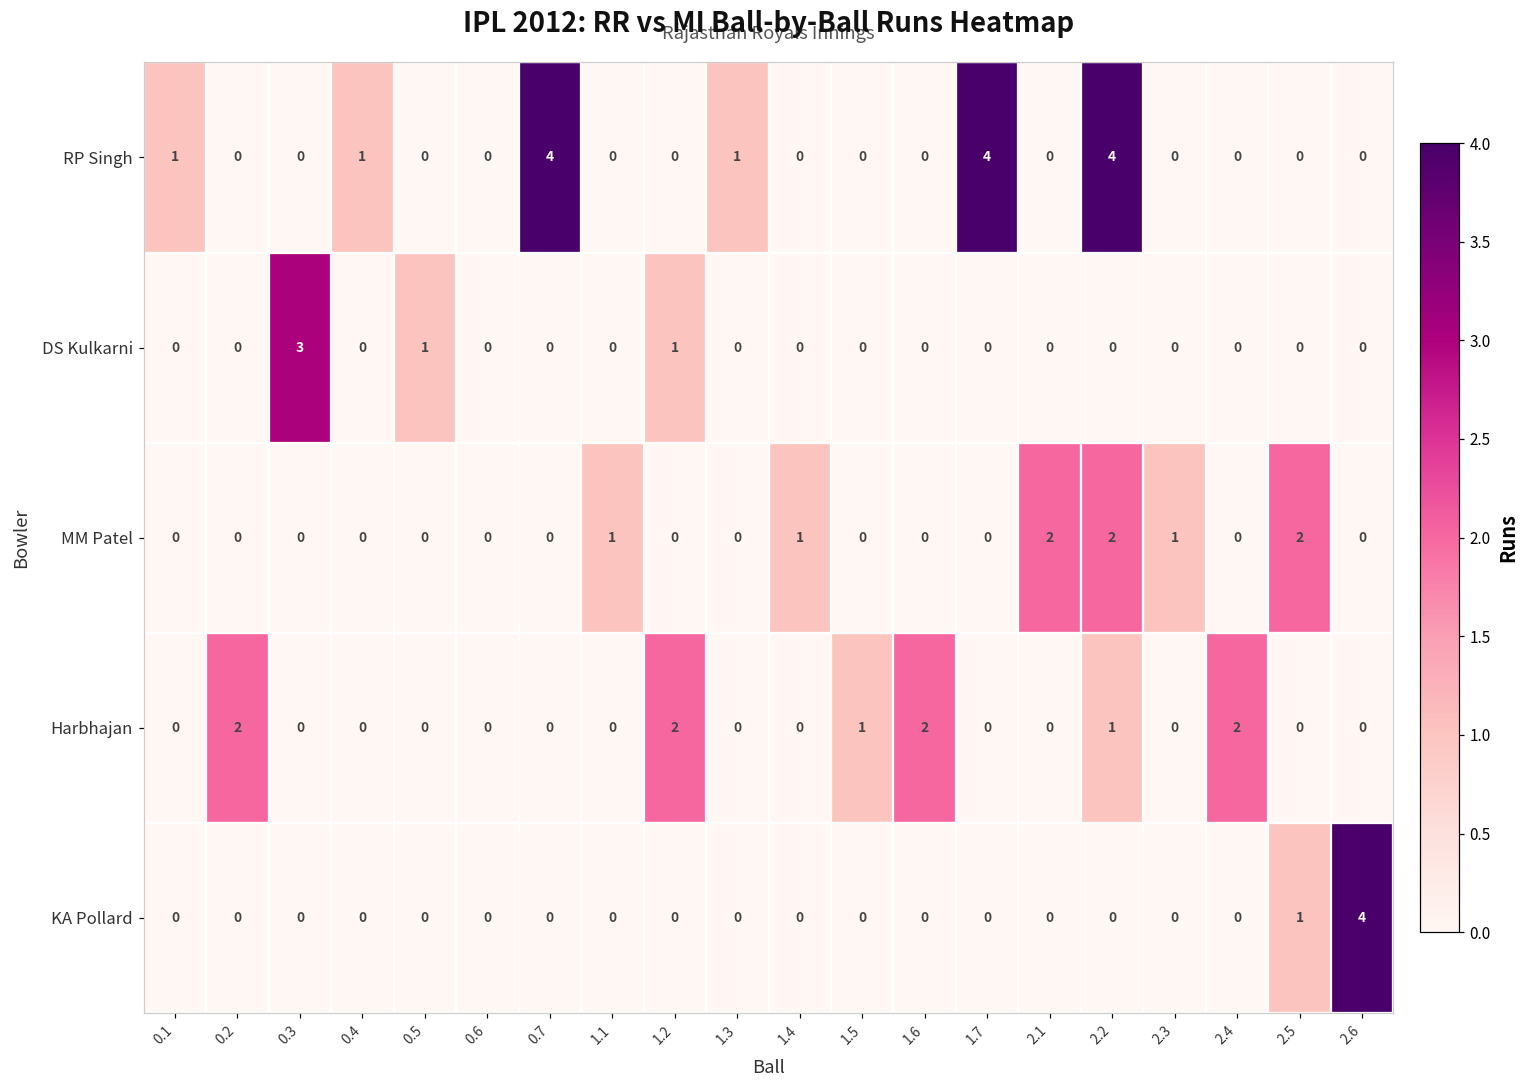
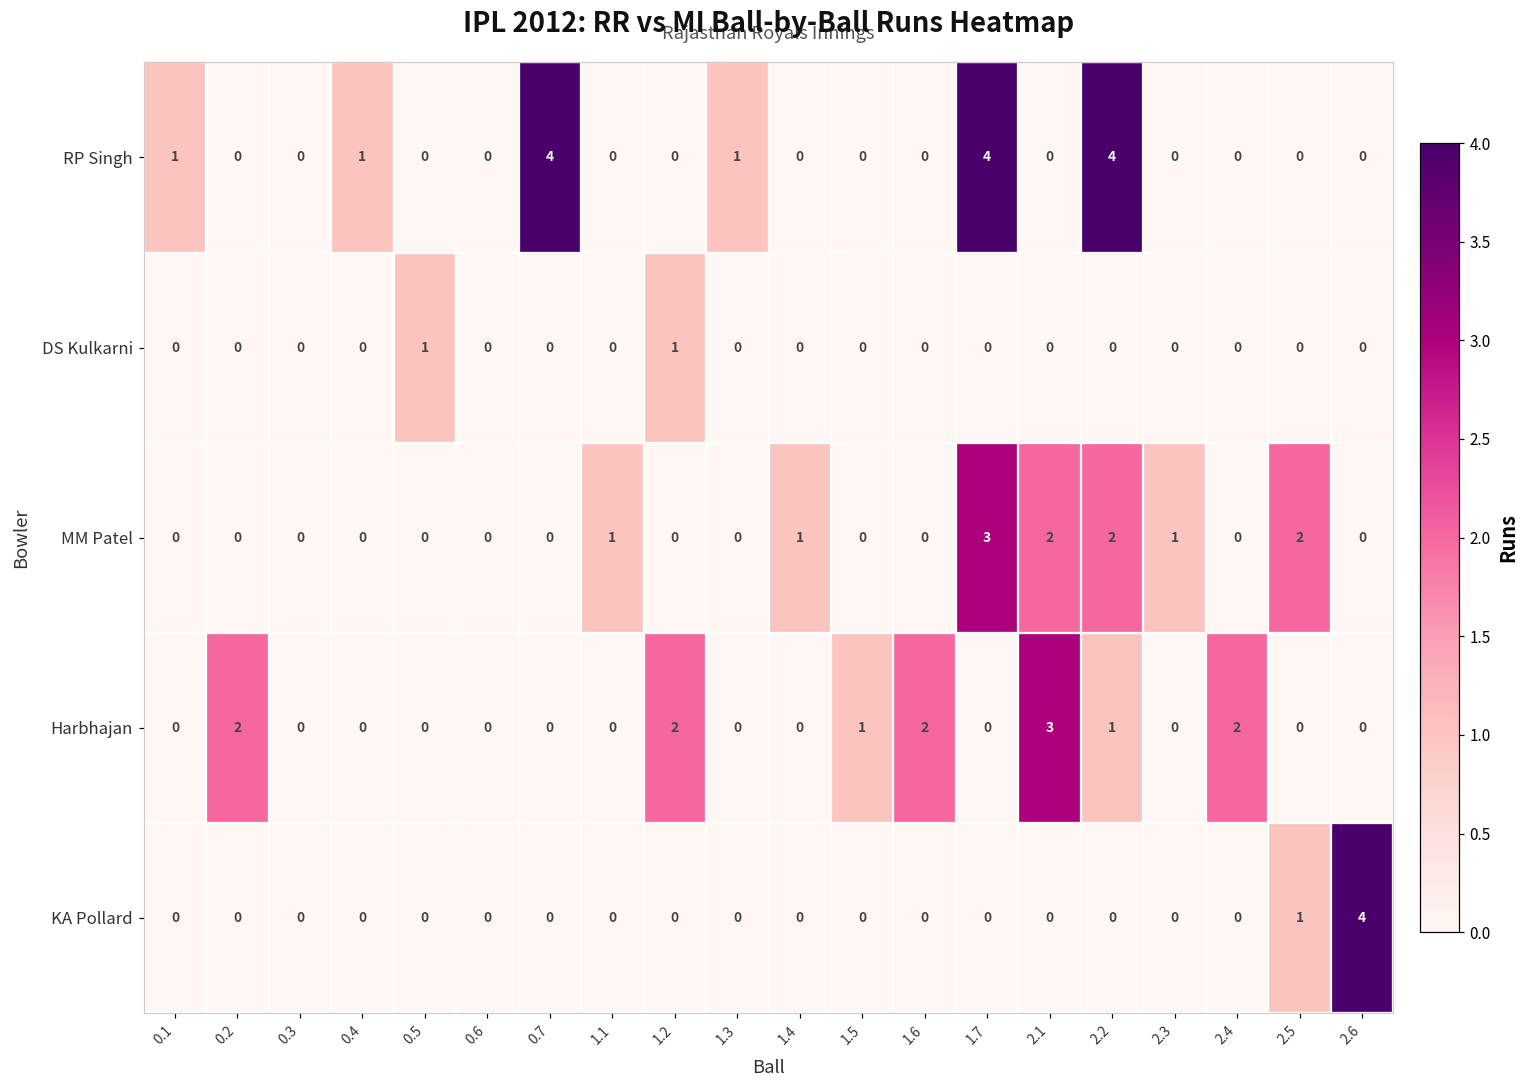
DS Kulkarni, 0.3: 3 -> 0
MM Patel, 1.7: 0 -> 3
Harbhajan, 2.1: 0 -> 3
